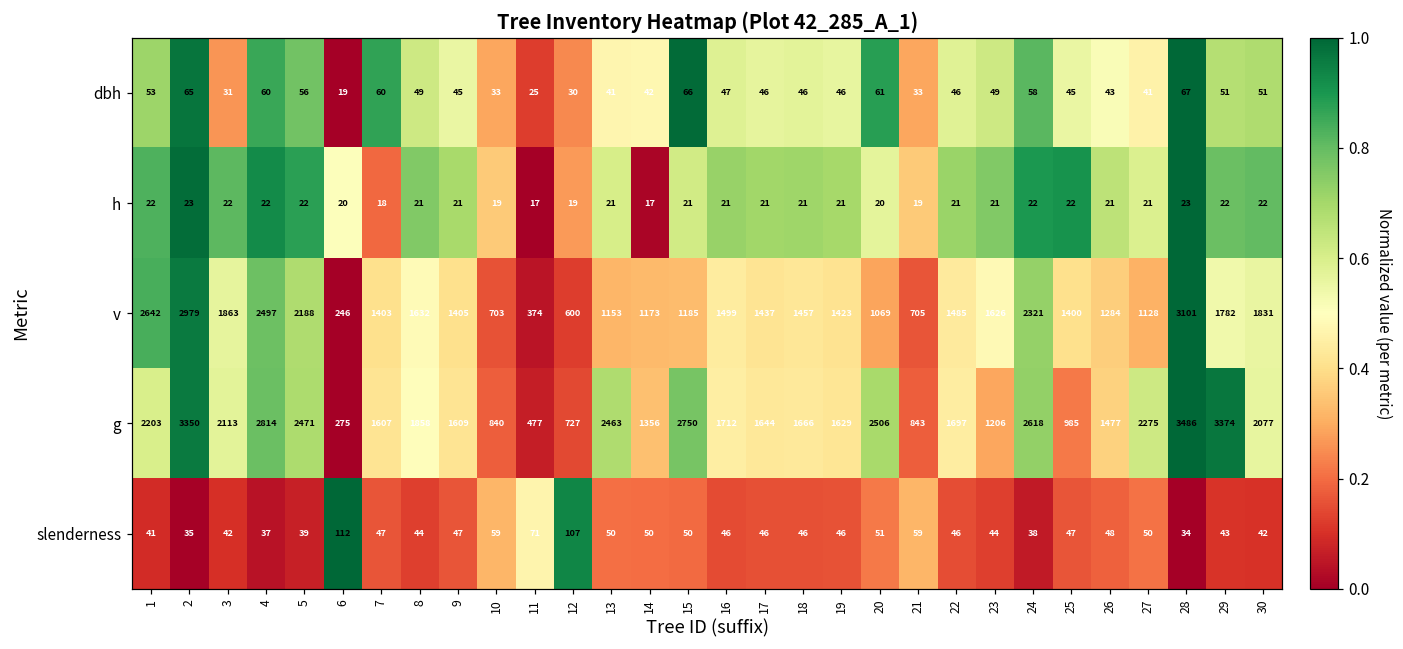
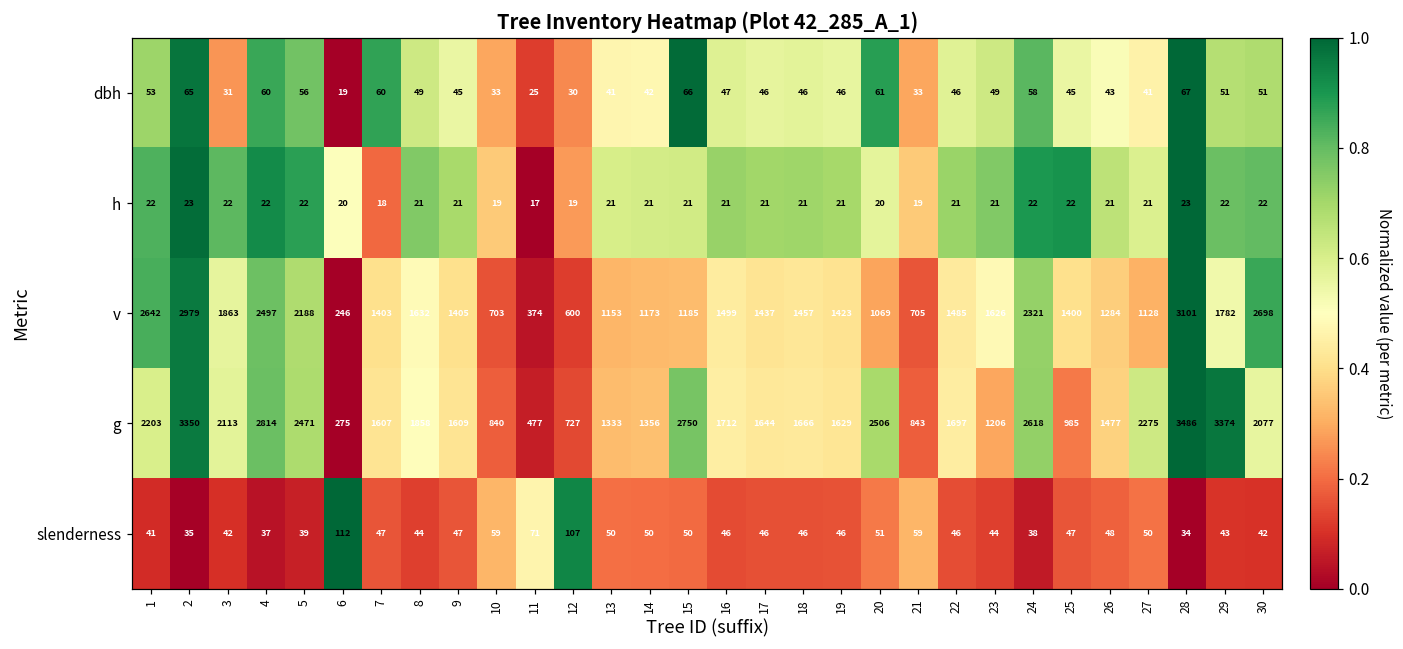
h, 14: 17 -> 21
v, 30: 1831 -> 2698
g, 13: 2463 -> 1333
